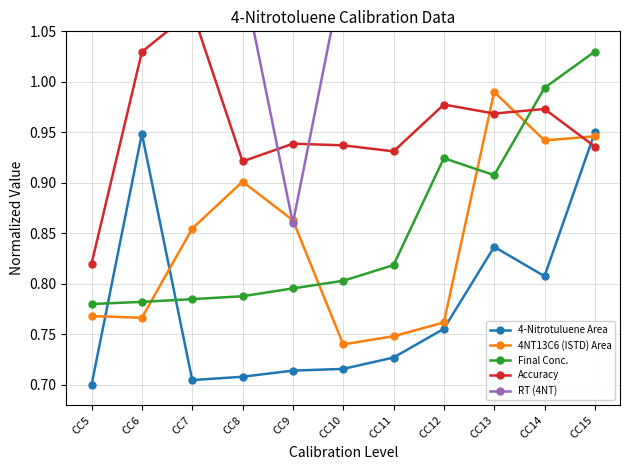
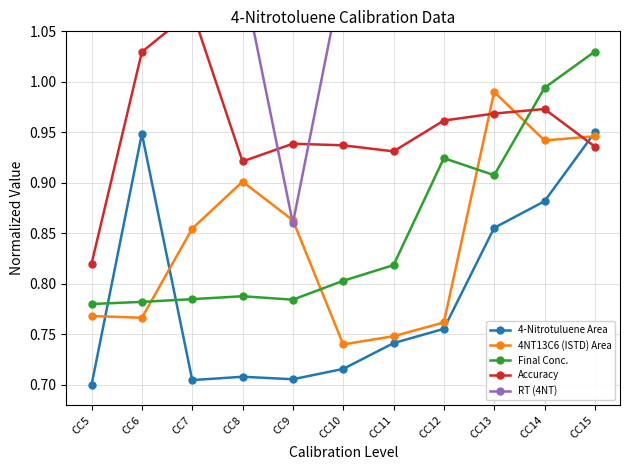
4-Nitrotuluene Area, CC9: 0.714 -> 0.705
Final Conc., CC9: 0.795 -> 0.784
4-Nitrotuluene Area, CC11: 0.727 -> 0.741
Accuracy, CC12: 0.978 -> 0.962
4-Nitrotuluene Area, CC13: 0.837 -> 0.855
4-Nitrotuluene Area, CC14: 0.808 -> 0.882
